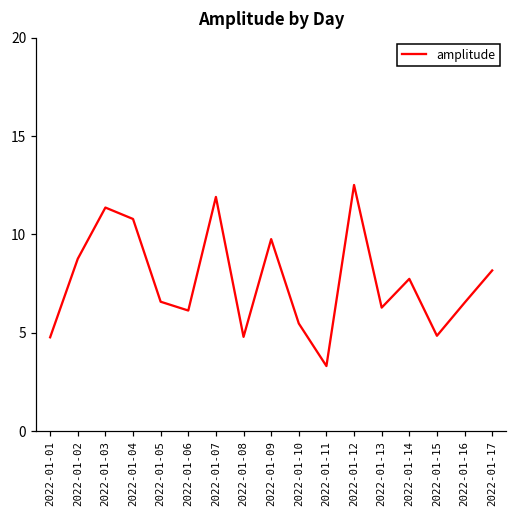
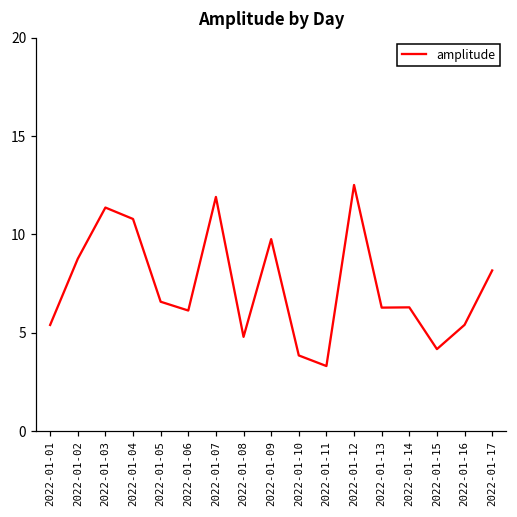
2022-01-01: 4.8 -> 5.4
2022-01-10: 5.5 -> 3.9
2022-01-14: 7.7 -> 6.3
2022-01-15: 4.9 -> 4.2
2022-01-16: 6.5 -> 5.4
